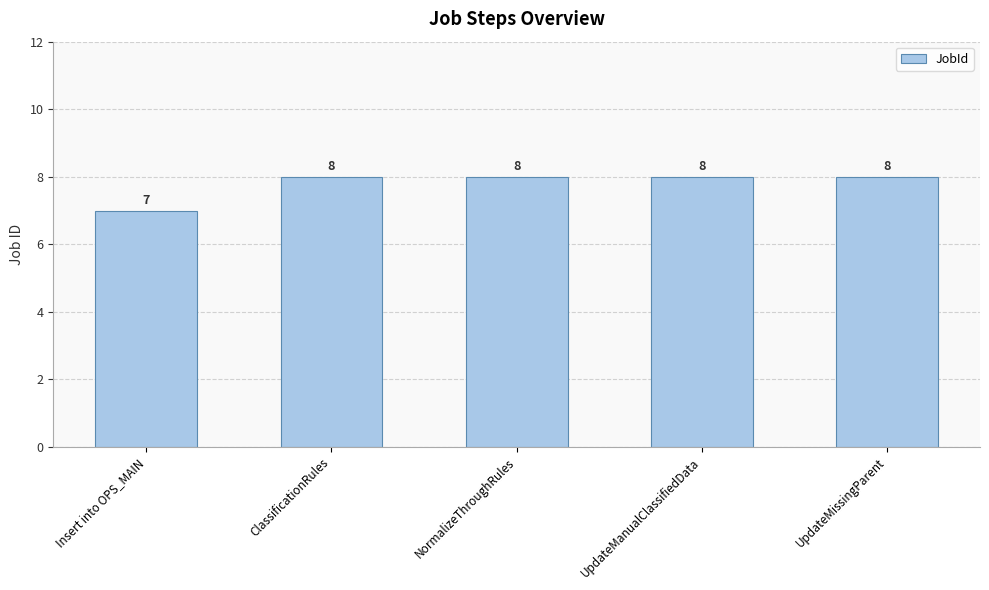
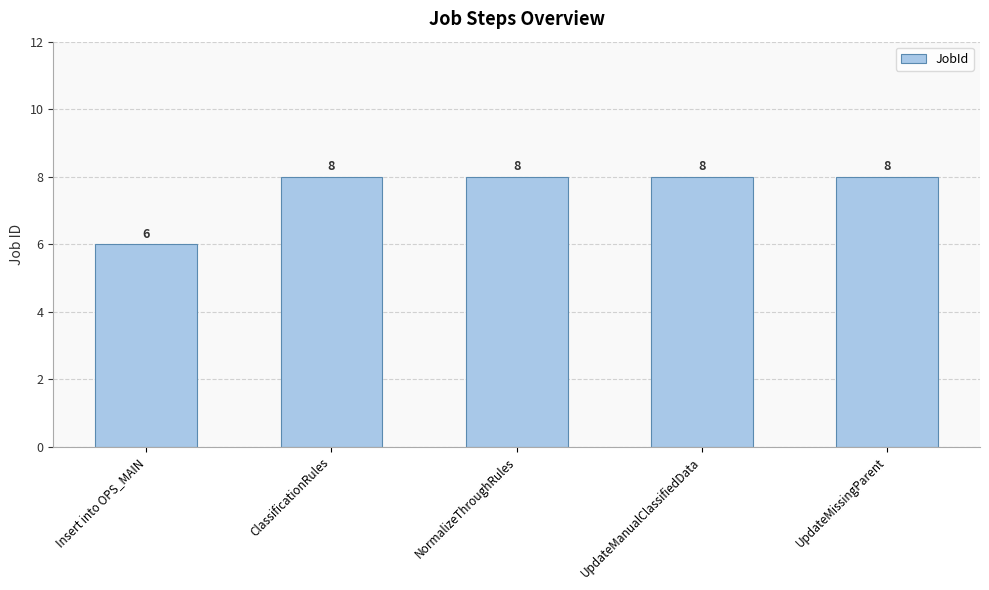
Insert into OPS_MAIN: 7 -> 6
